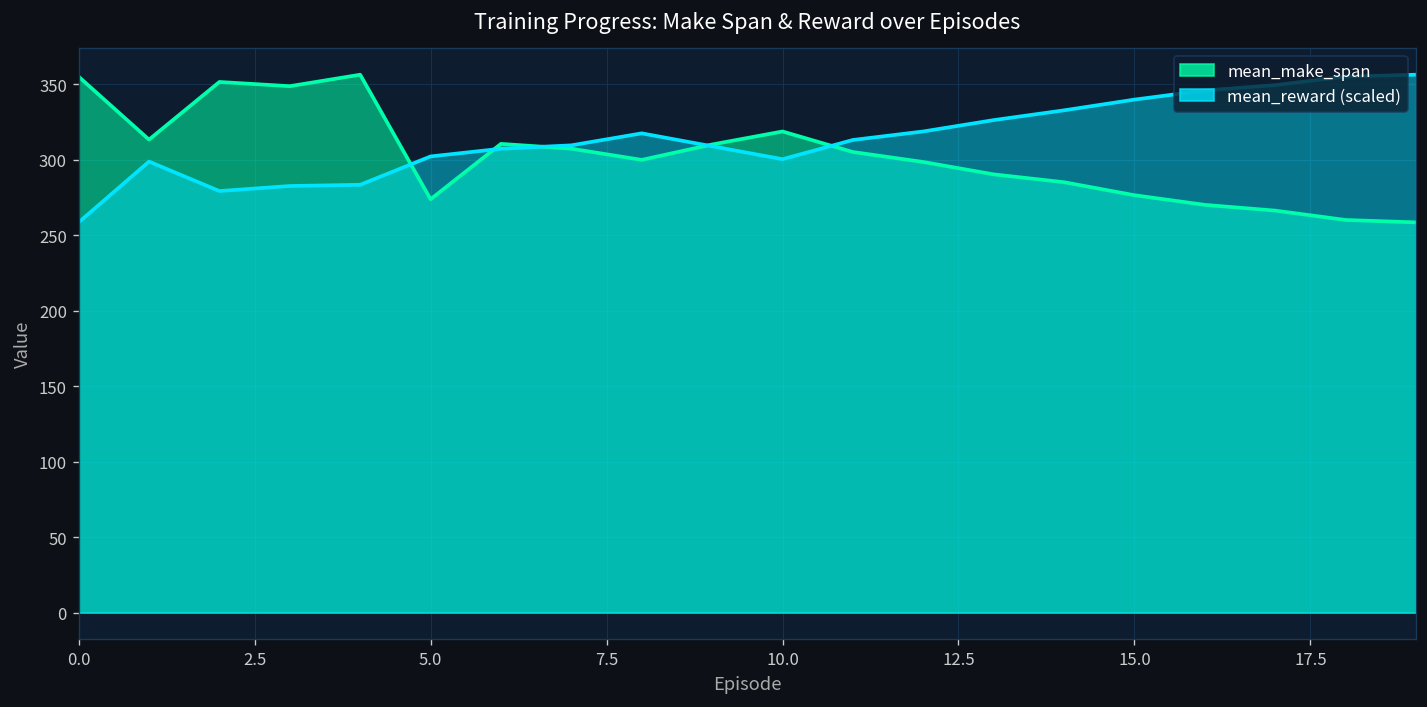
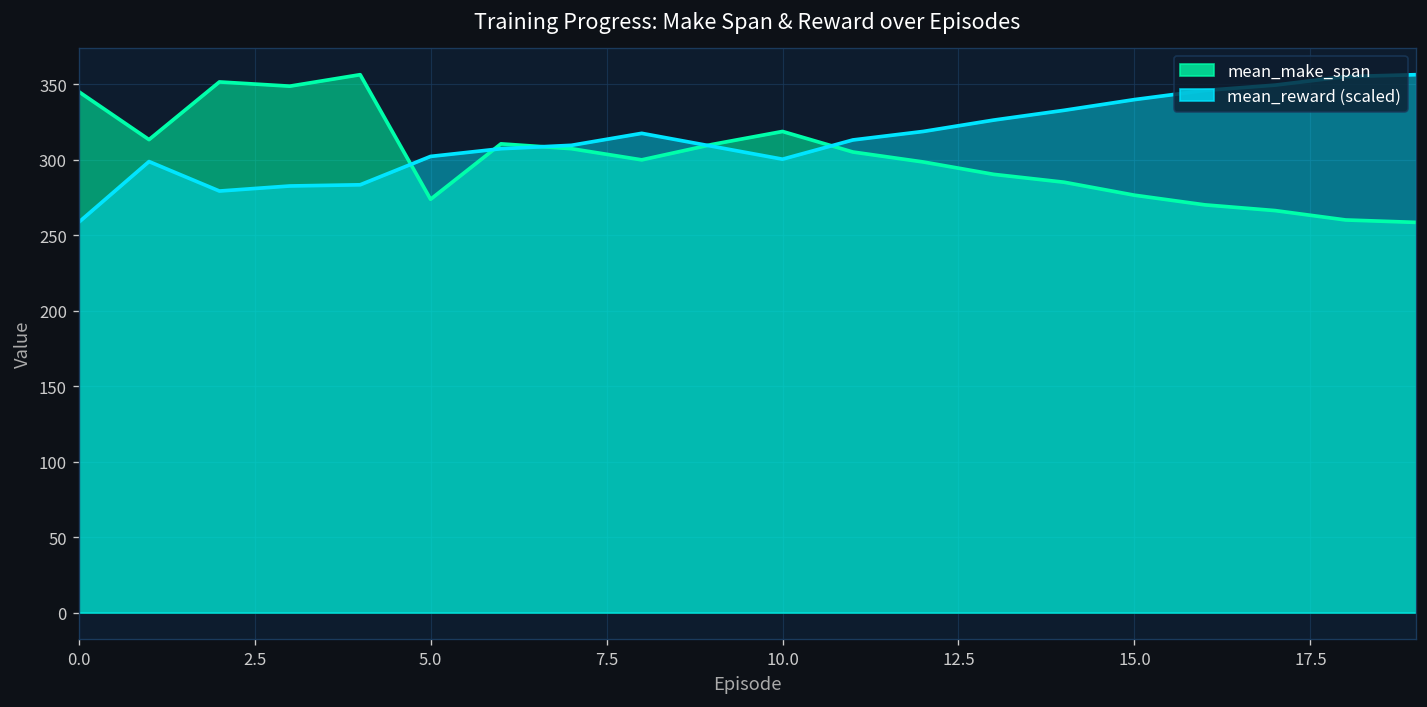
mean_make_span, 0.0: 355 -> 345
